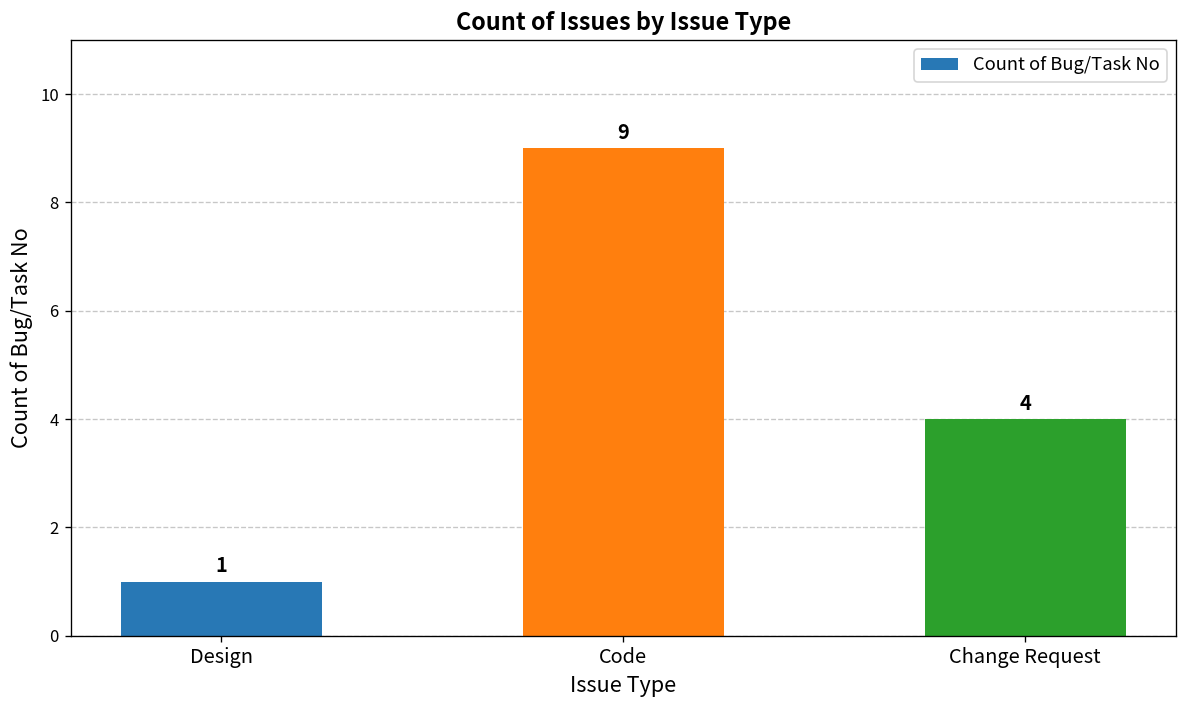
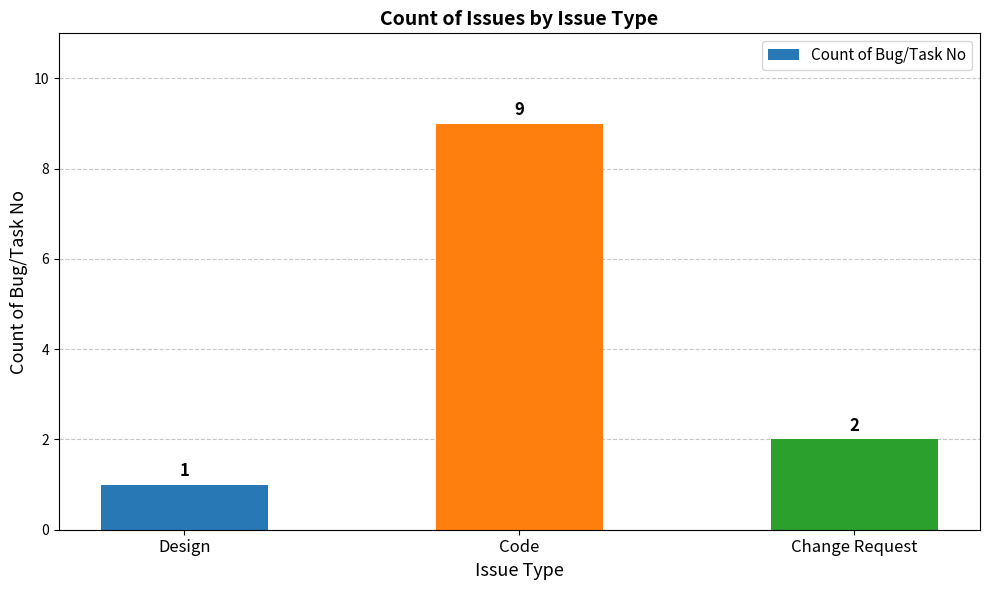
Change Request: 4 -> 2
